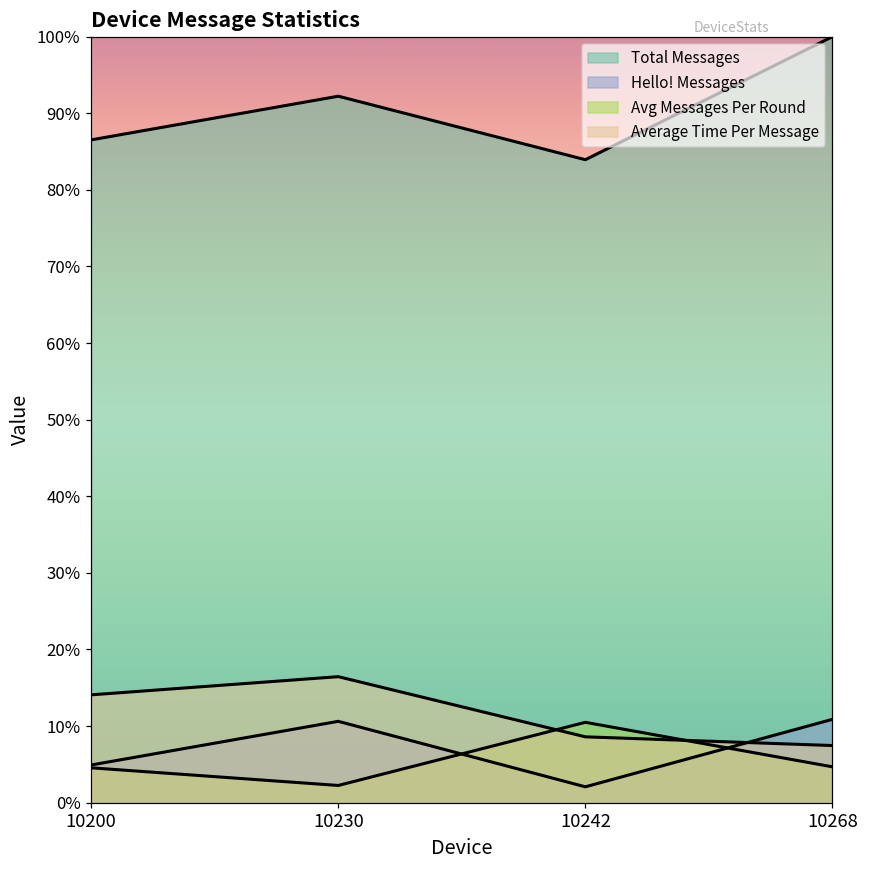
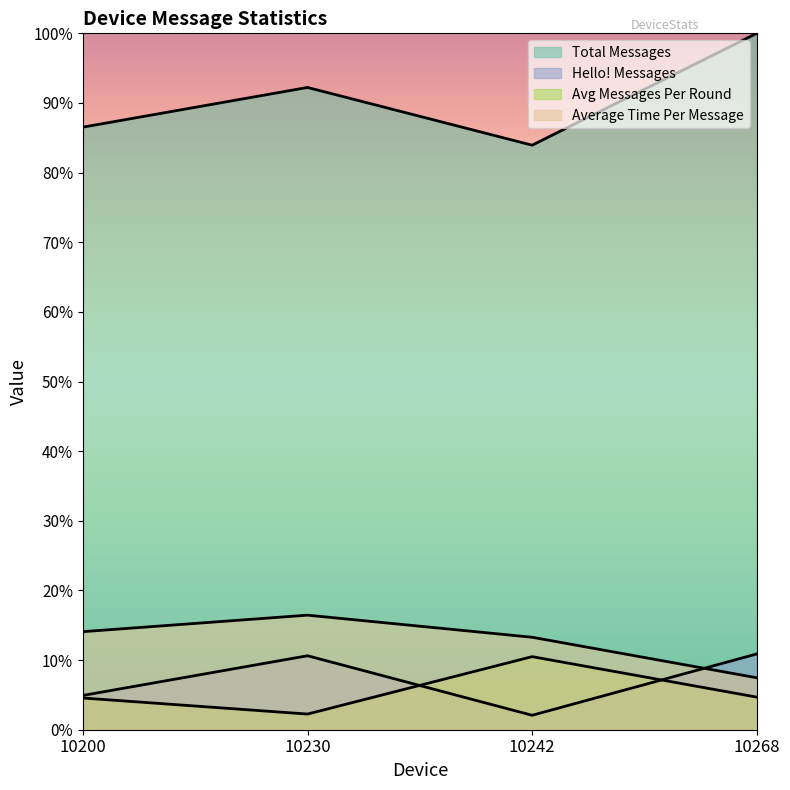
Average Time Per Message, 10242: 9% -> 13%
